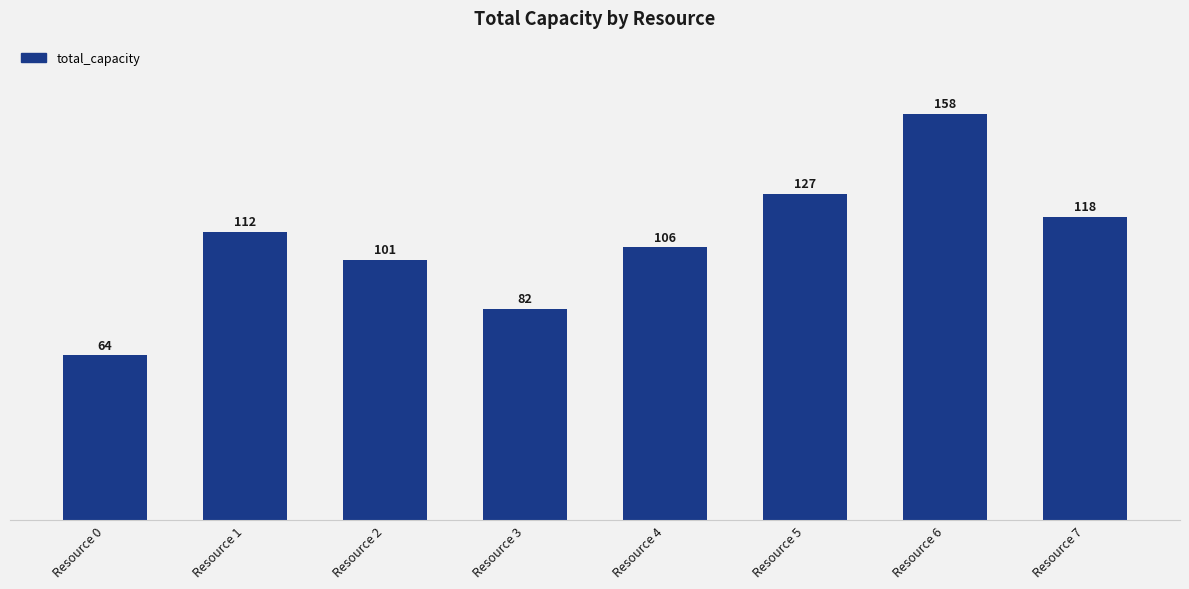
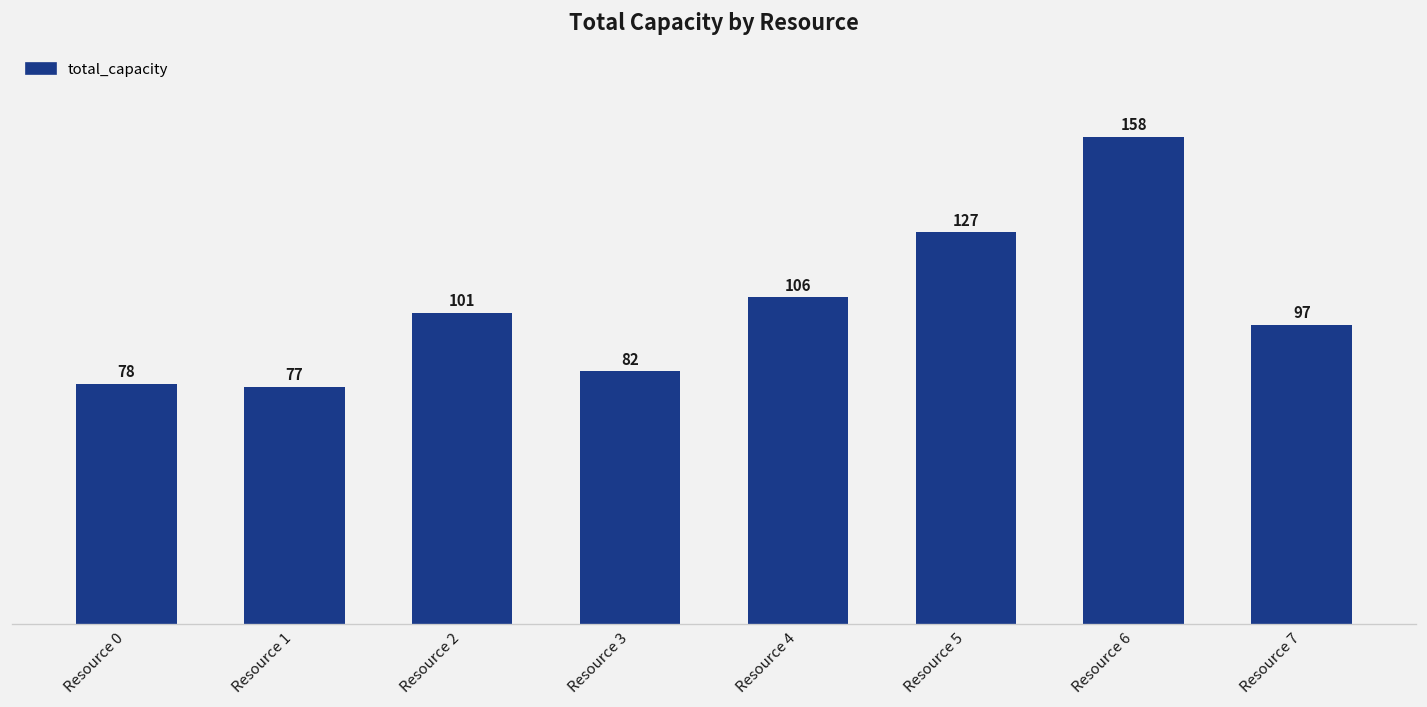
Resource 0: 64 -> 78
Resource 1: 112 -> 77
Resource 7: 118 -> 97
